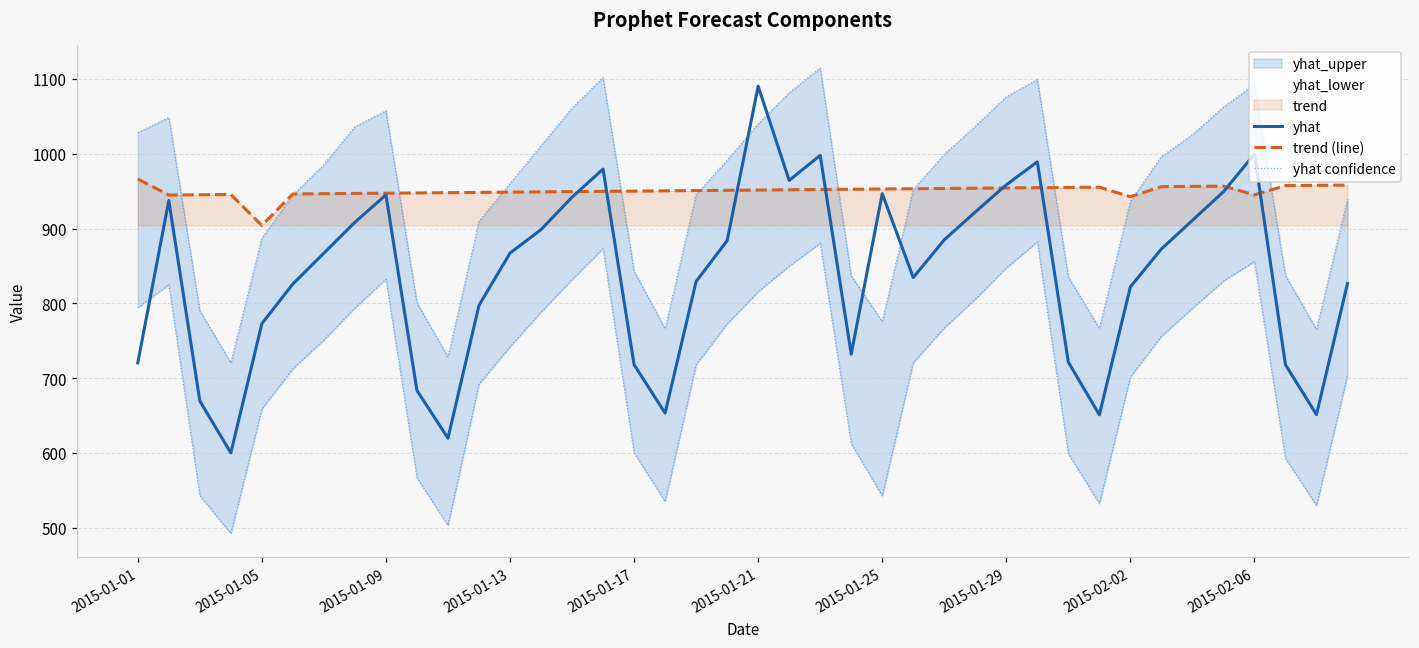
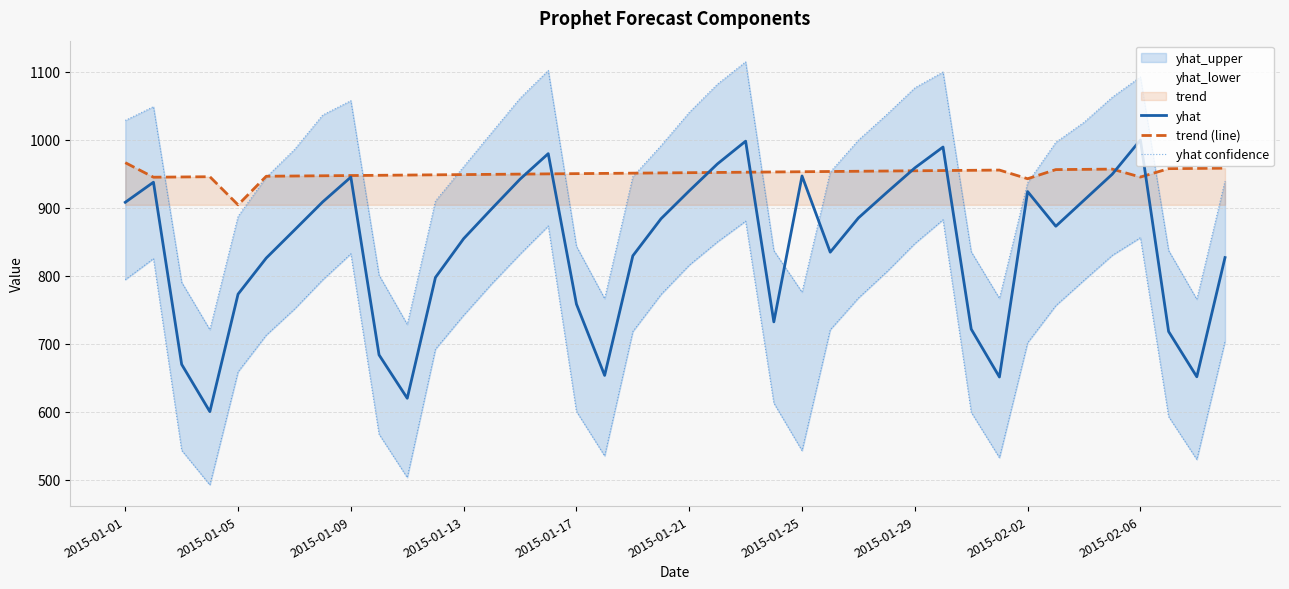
yhat, 2015-01-01: 720 -> 910
yhat, 2015-01-13: 870 -> 850
yhat, 2015-01-17: 720 -> 760
yhat, 2015-01-21: 1090 -> 920
yhat, 2015-02-02: 820 -> 920
